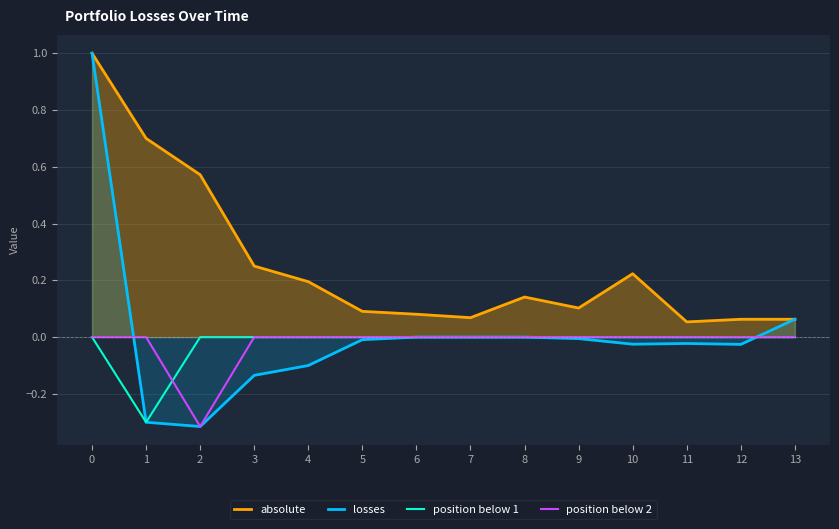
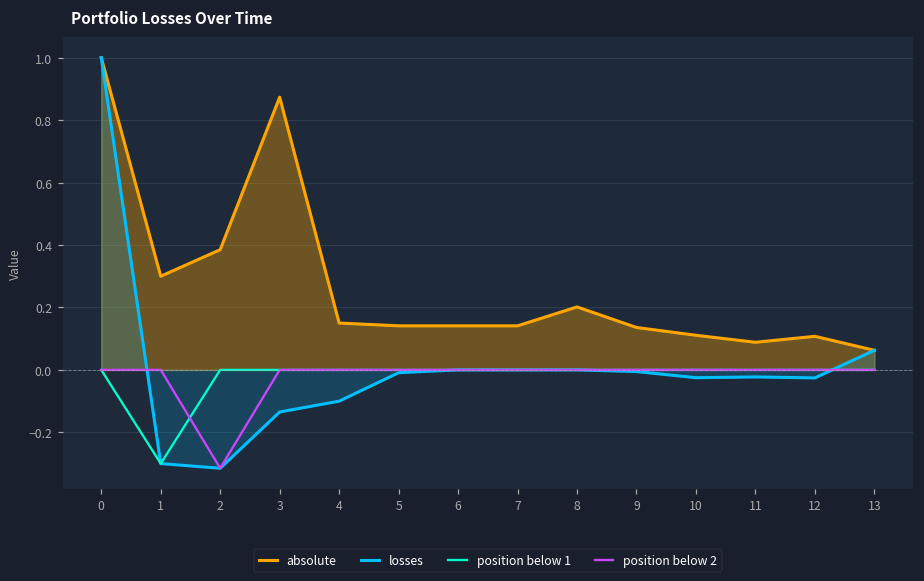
absolute, 1: 0.7 -> 0.3
absolute, 2: 0.57 -> 0.39
absolute, 3: 0.25 -> 0.87
absolute, 4: 0.20 -> 0.15
absolute, 5: 0.09 -> 0.14
absolute, 6: 0.08 -> 0.14
absolute, 7: 0.07 -> 0.14
absolute, 8: 0.14 -> 0.20
absolute, 9: 0.10 -> 0.14
absolute, 10: 0.22 -> 0.11
absolute, 11: 0.05 -> 0.09
absolute, 12: 0.06 -> 0.11
